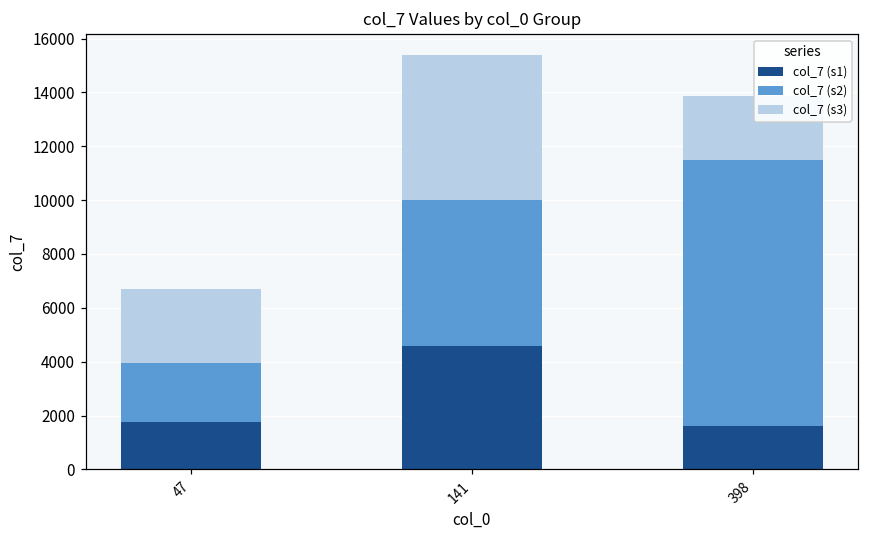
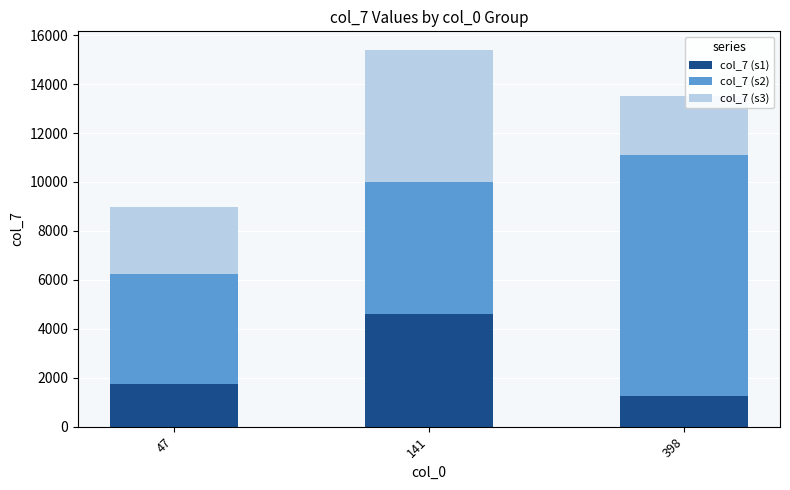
col_7 (s2), 47: 2200 -> 4500
col_7 (s1), 398: 1600 -> 1200
